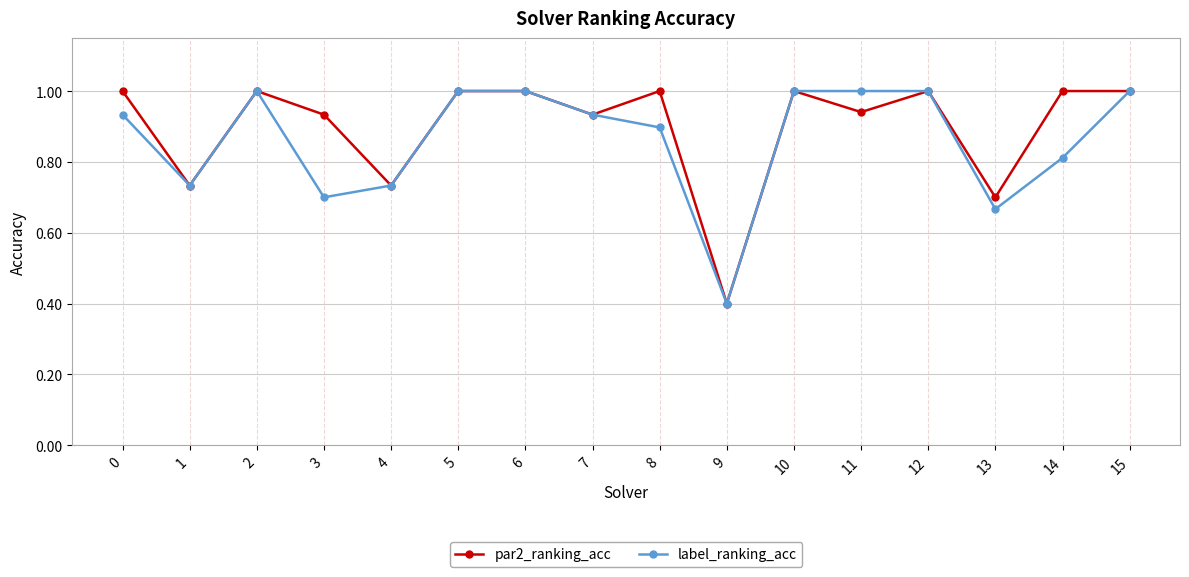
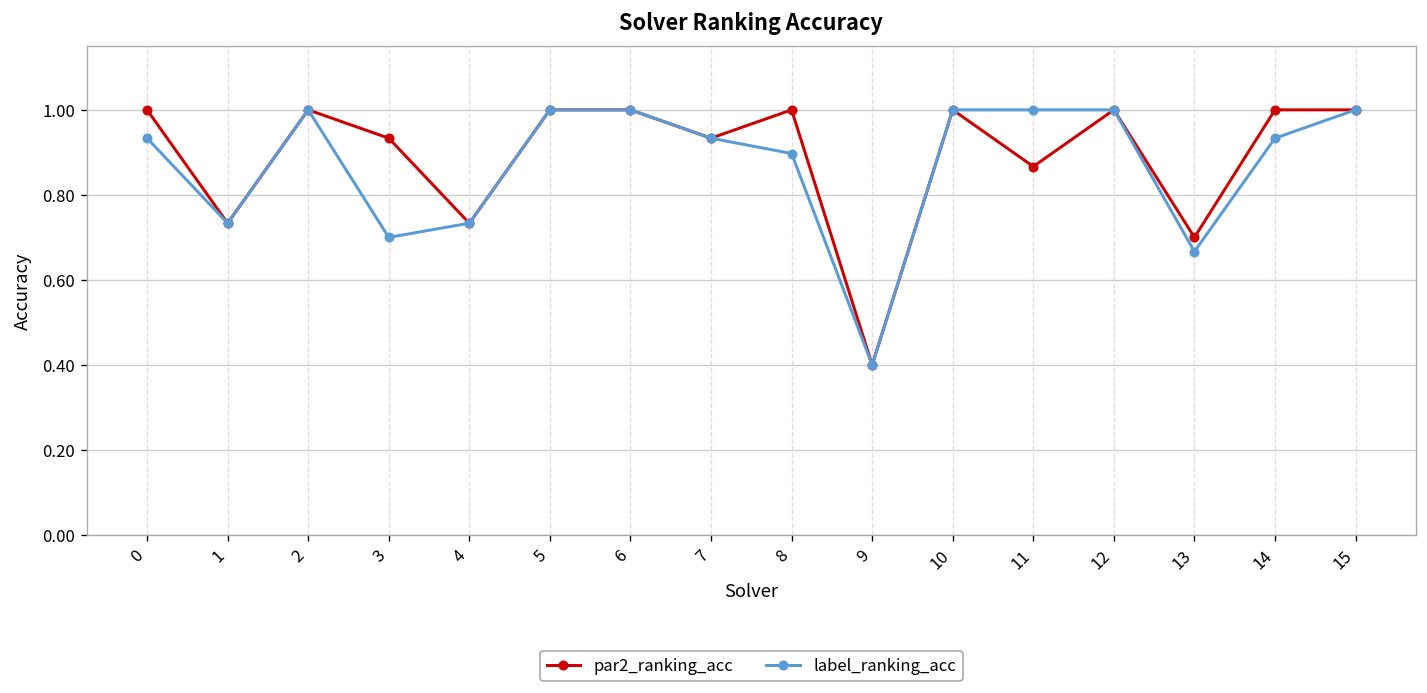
par2_ranking_acc, 11: 0.94 -> 0.87
label_ranking_acc, 14: 0.81 -> 0.93
